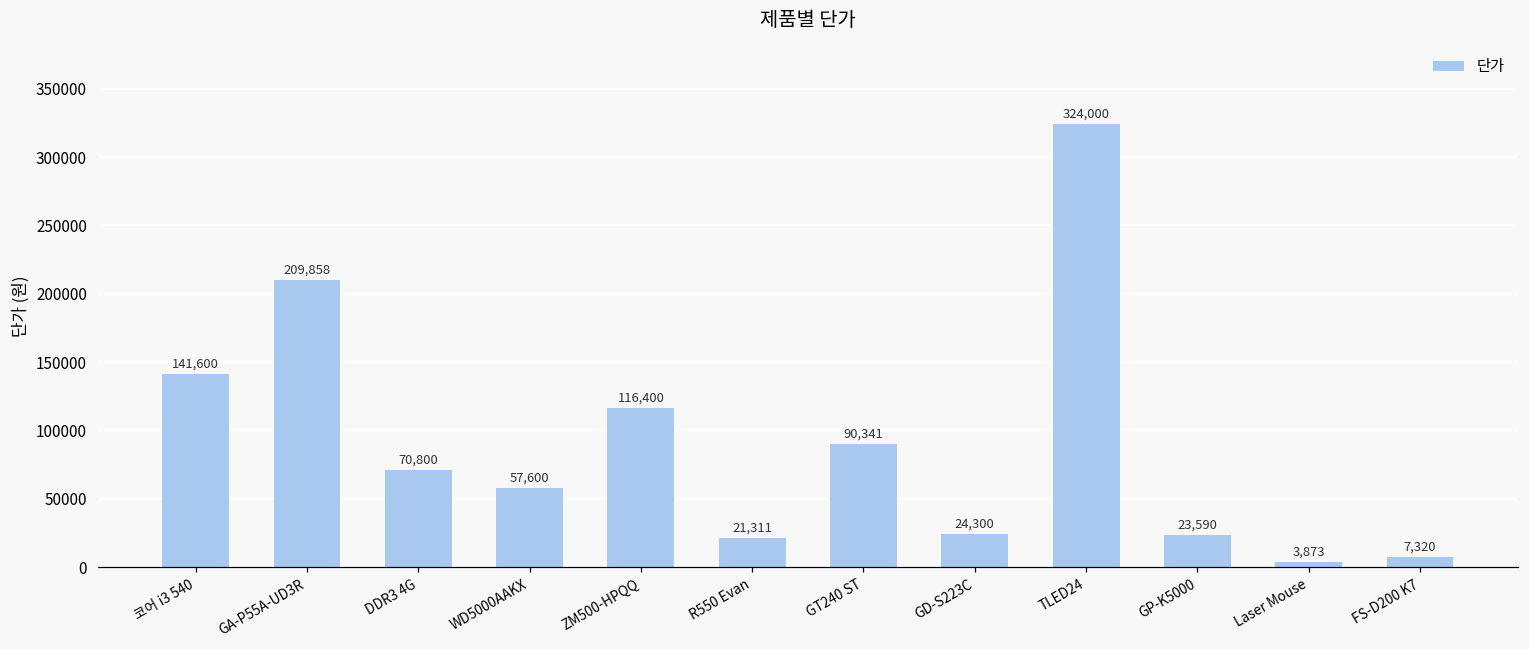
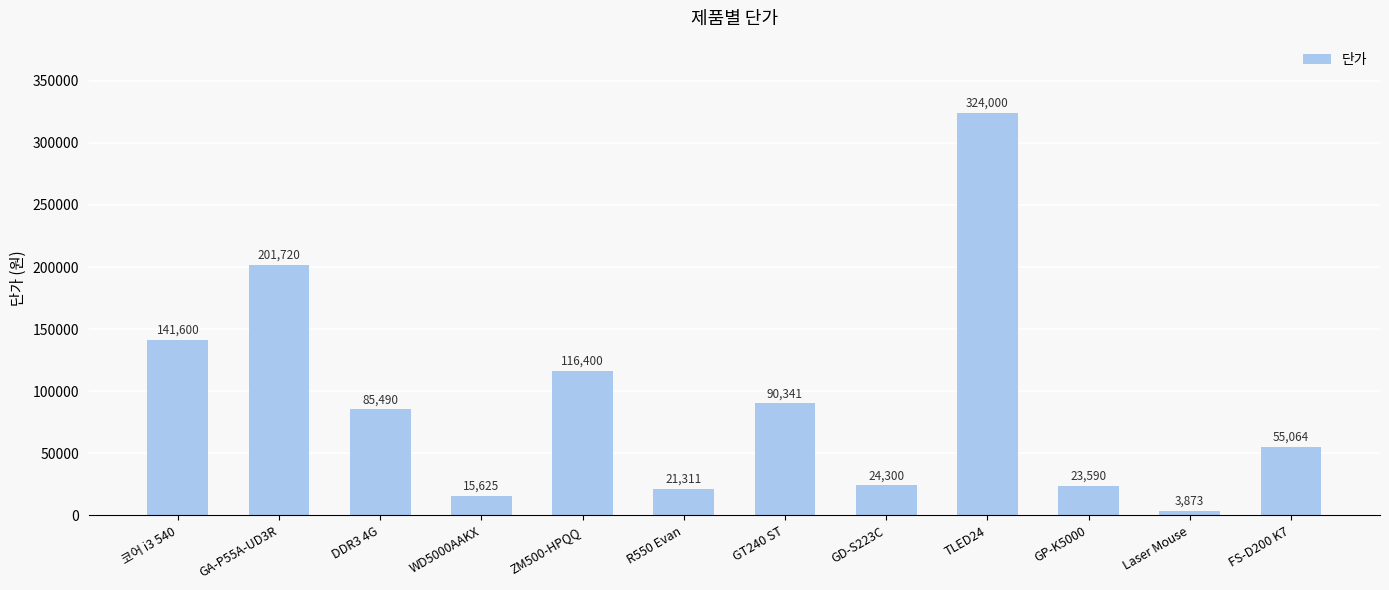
GA-P55A-UD3R: 209,858 -> 201,720
DDR3 4G: 70,800 -> 85,490
WD5000AAKX: 57,600 -> 15,625
FS-D200 K7: 7,320 -> 55,064
